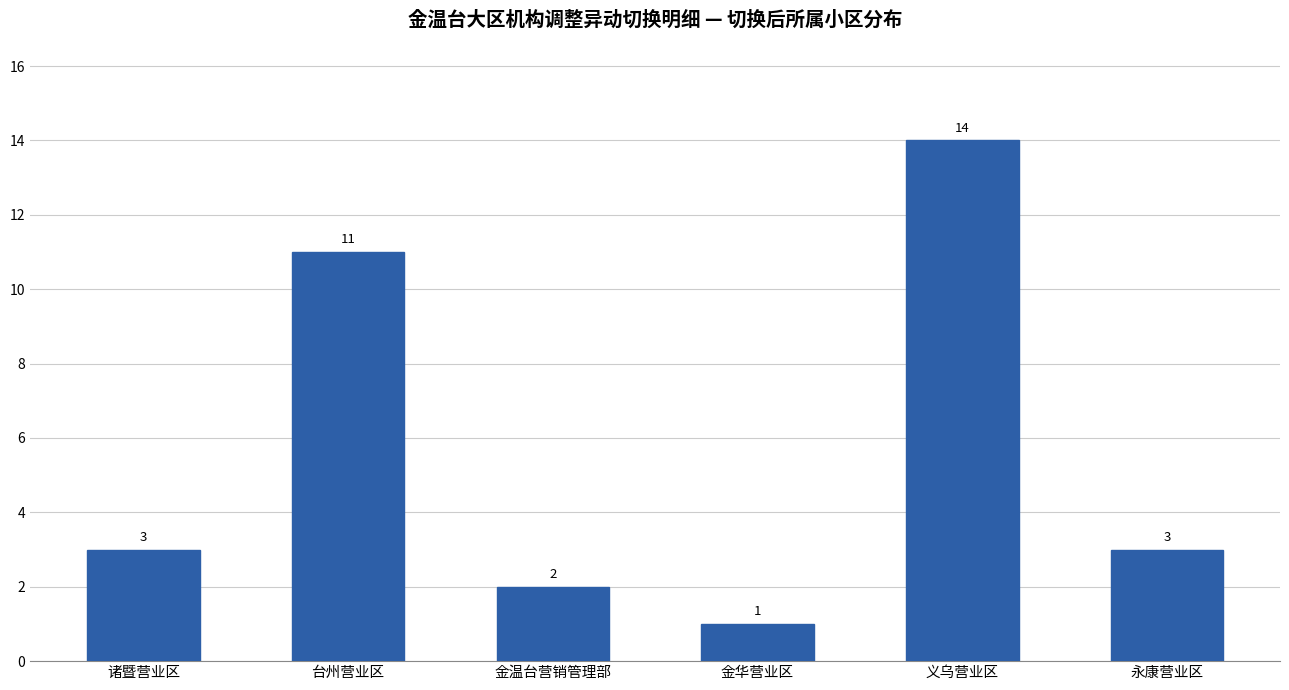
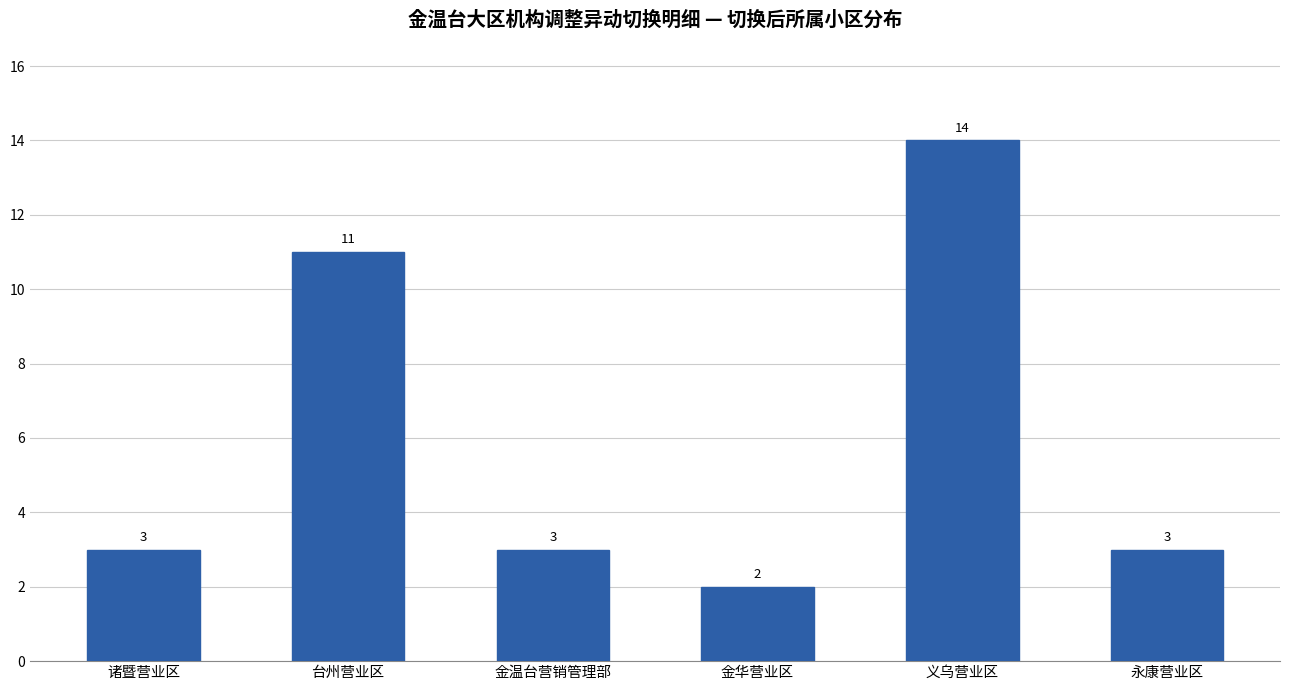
金温台营销管理部: 2 -> 3
金华营业区: 1 -> 2
